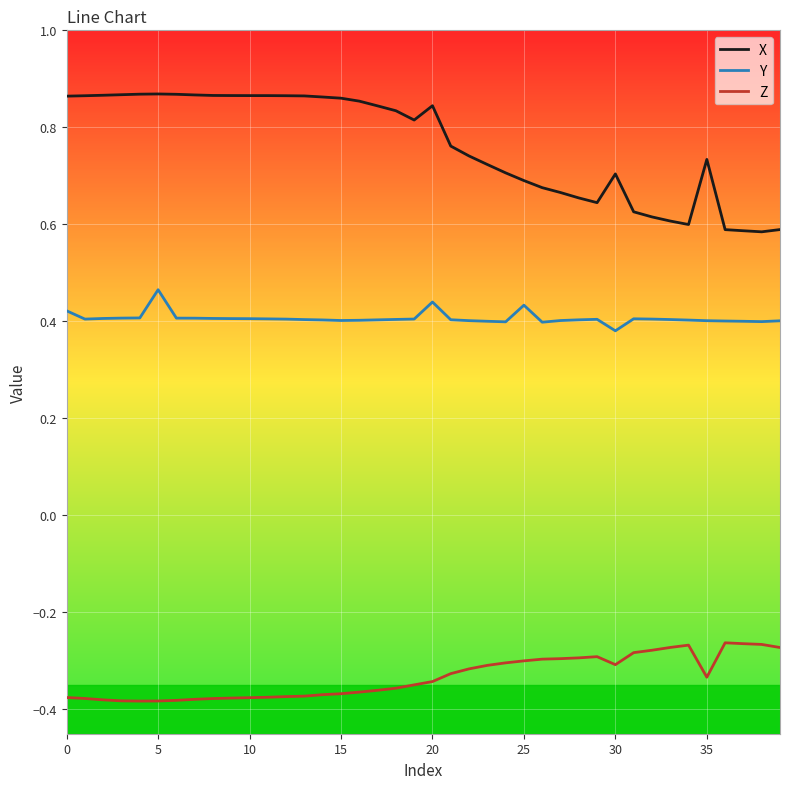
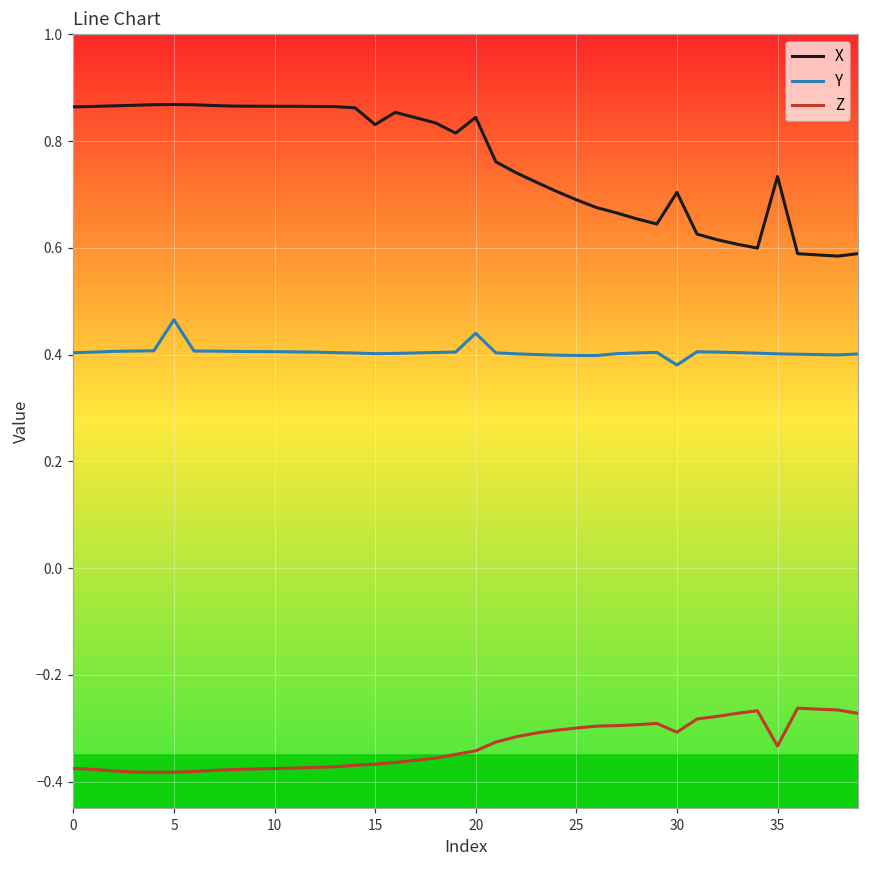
Y, 0: 0.42 -> 0.40
X, 15: 0.86 -> 0.83
Y, 25: 0.43 -> 0.40
